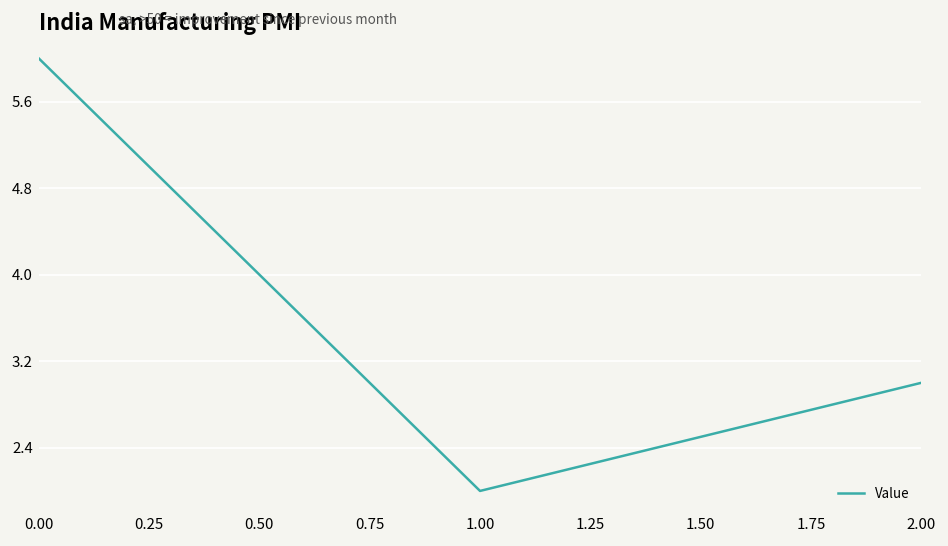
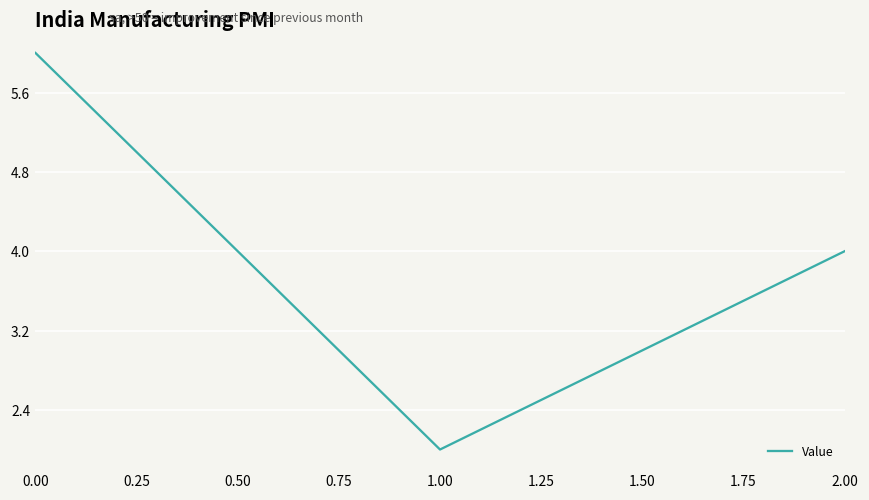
2.00: 3 -> 4
